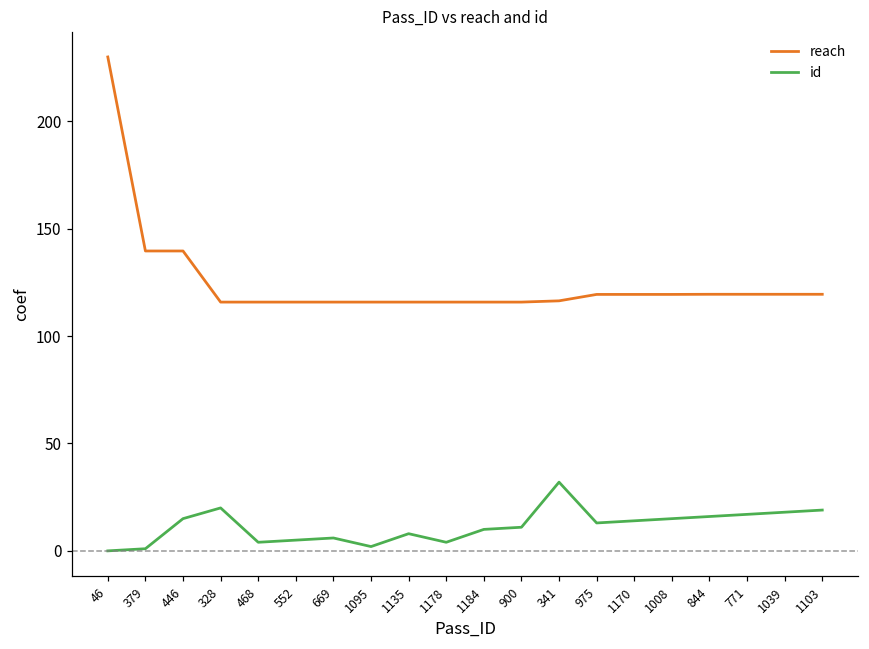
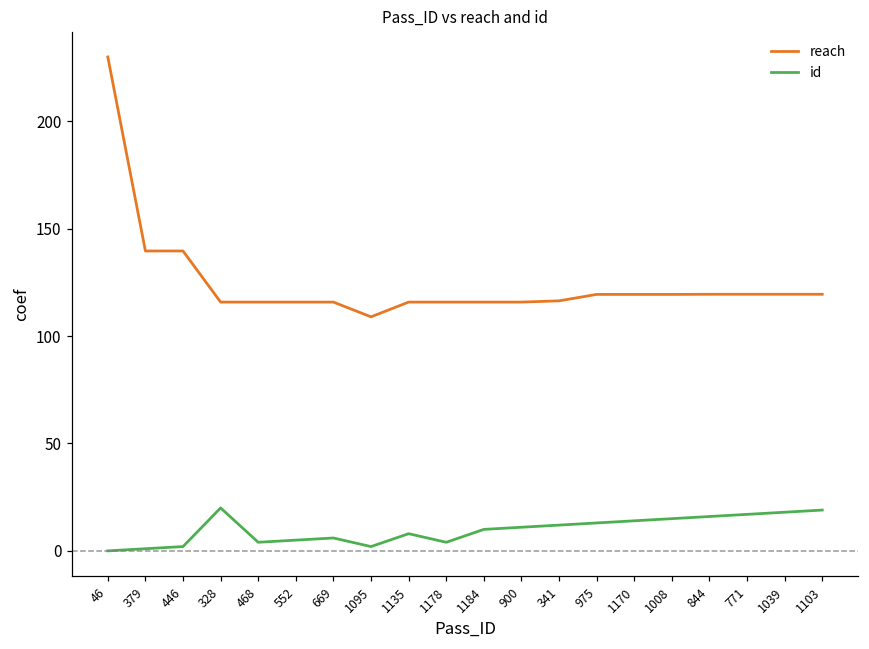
id, 446: 15 -> 2
reach, 1095: 116 -> 109
id, 341: 32 -> 12
